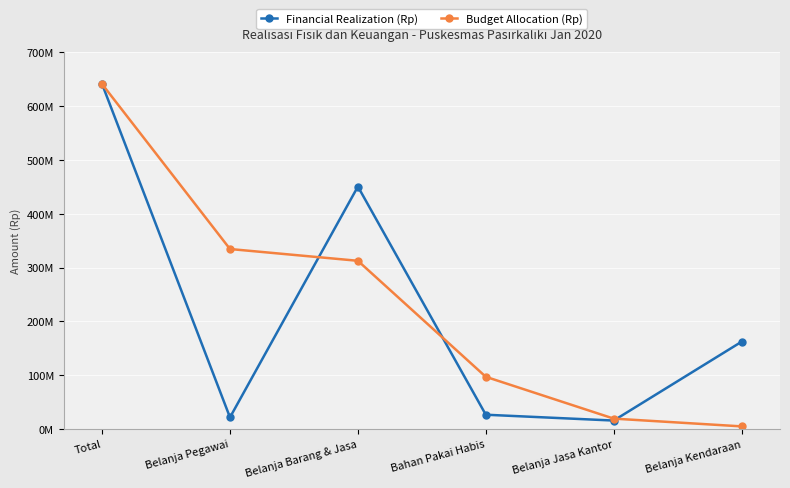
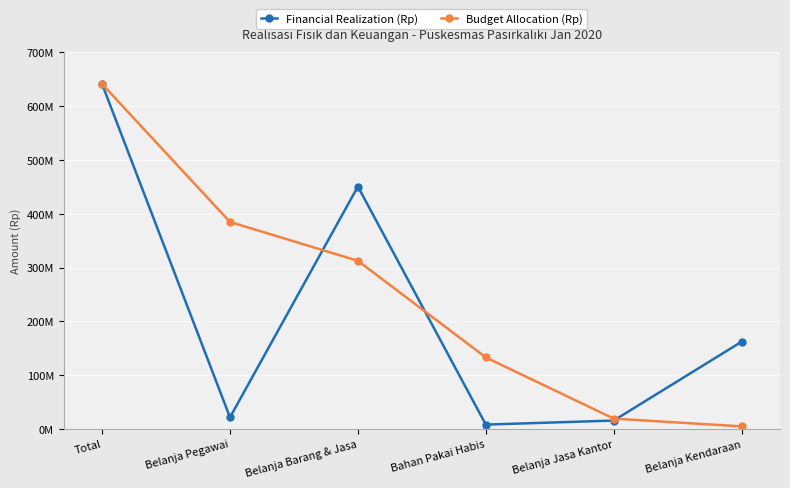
Budget Allocation (Rp), Belanja Pegawai: 330000000 -> 380000000
Financial Realization (Rp), Bahan Pakai Habis: 30000000 -> 10000000
Budget Allocation (Rp), Bahan Pakai Habis: 100000000 -> 130000000
